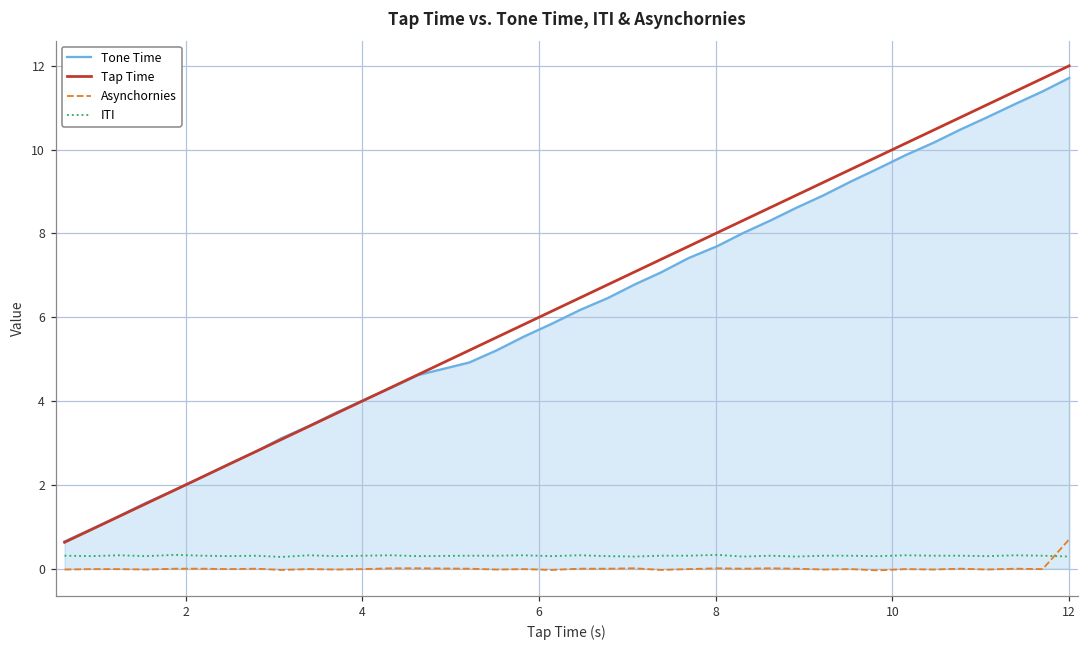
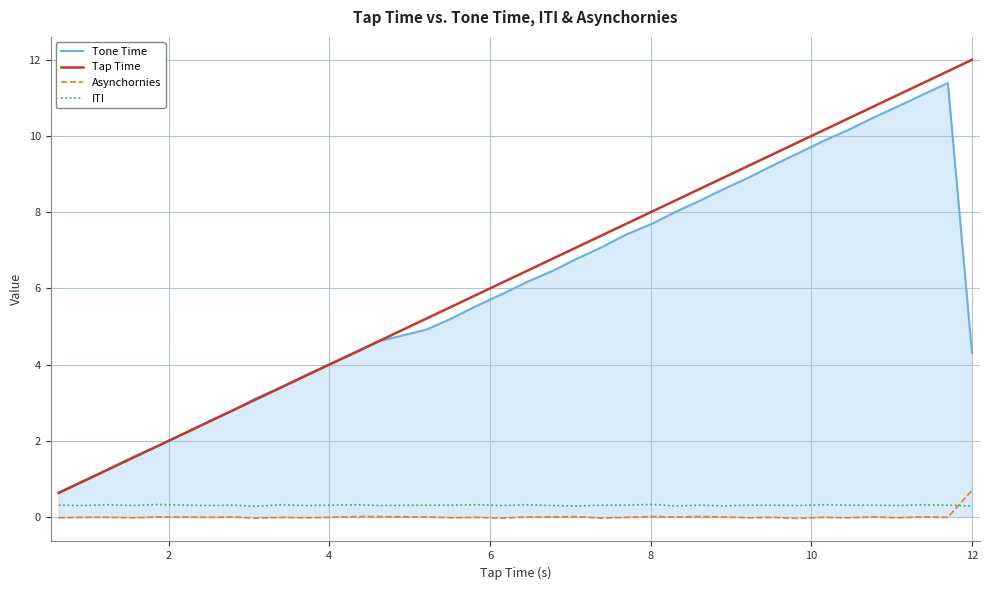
Tone Time, 12: 11.7 -> 4.3
